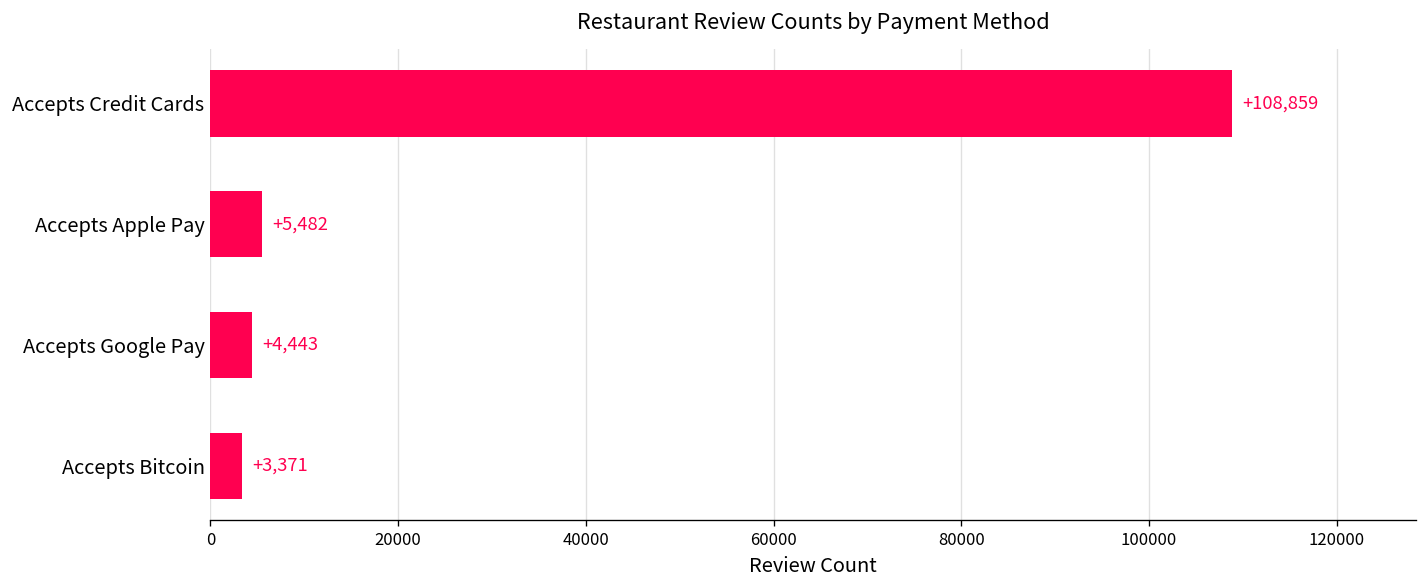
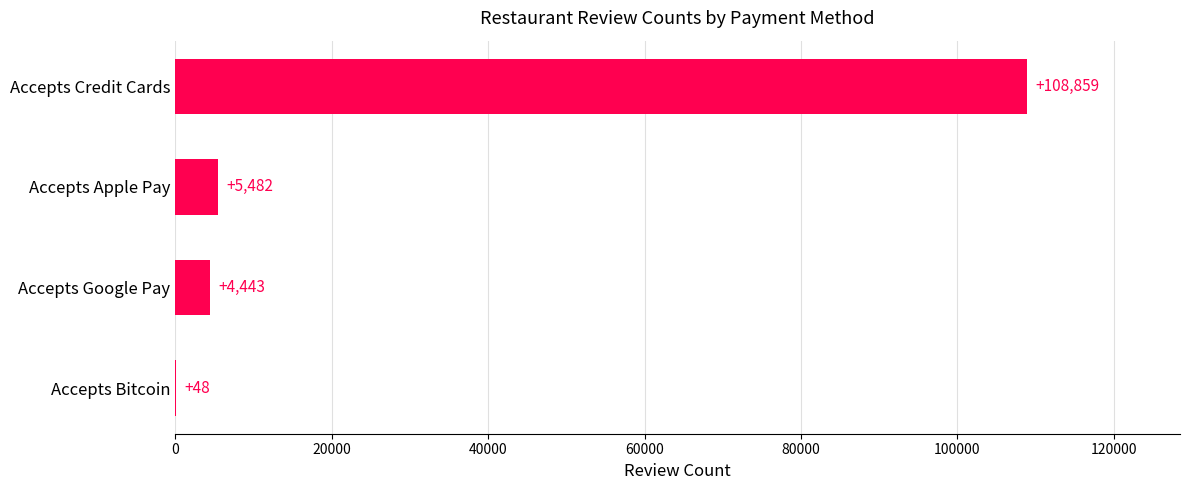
Accepts Bitcoin: +3,371 -> +48
